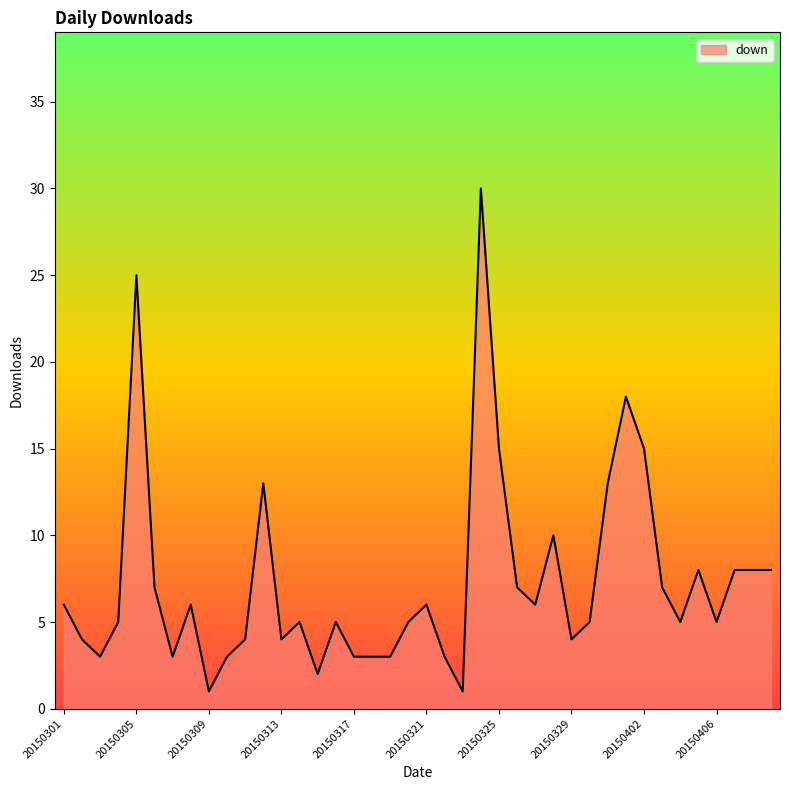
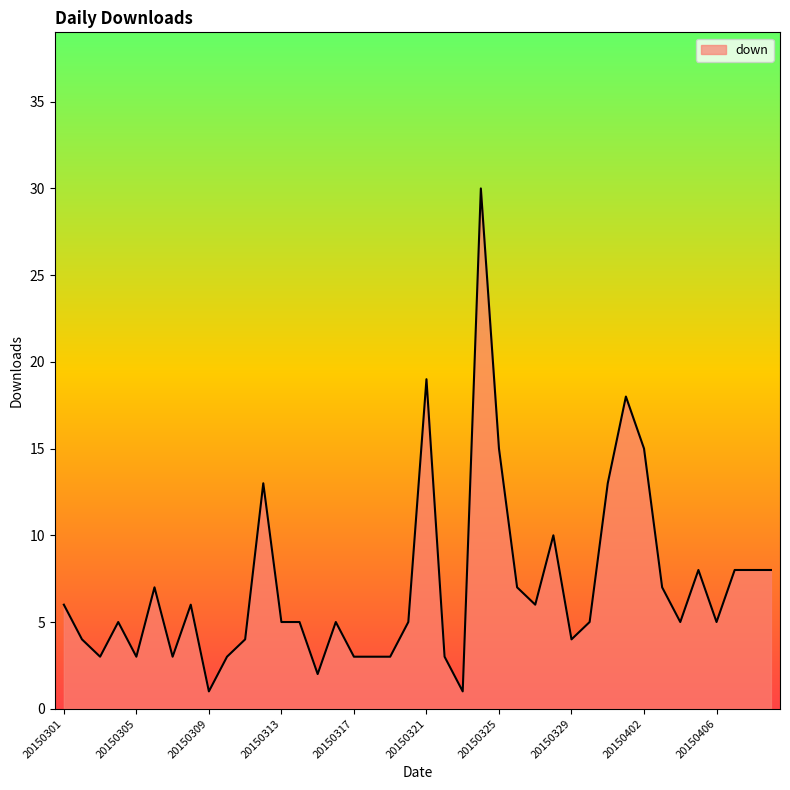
20150305: 25 -> 3
20150313: 4 -> 5
20150321: 6 -> 19
